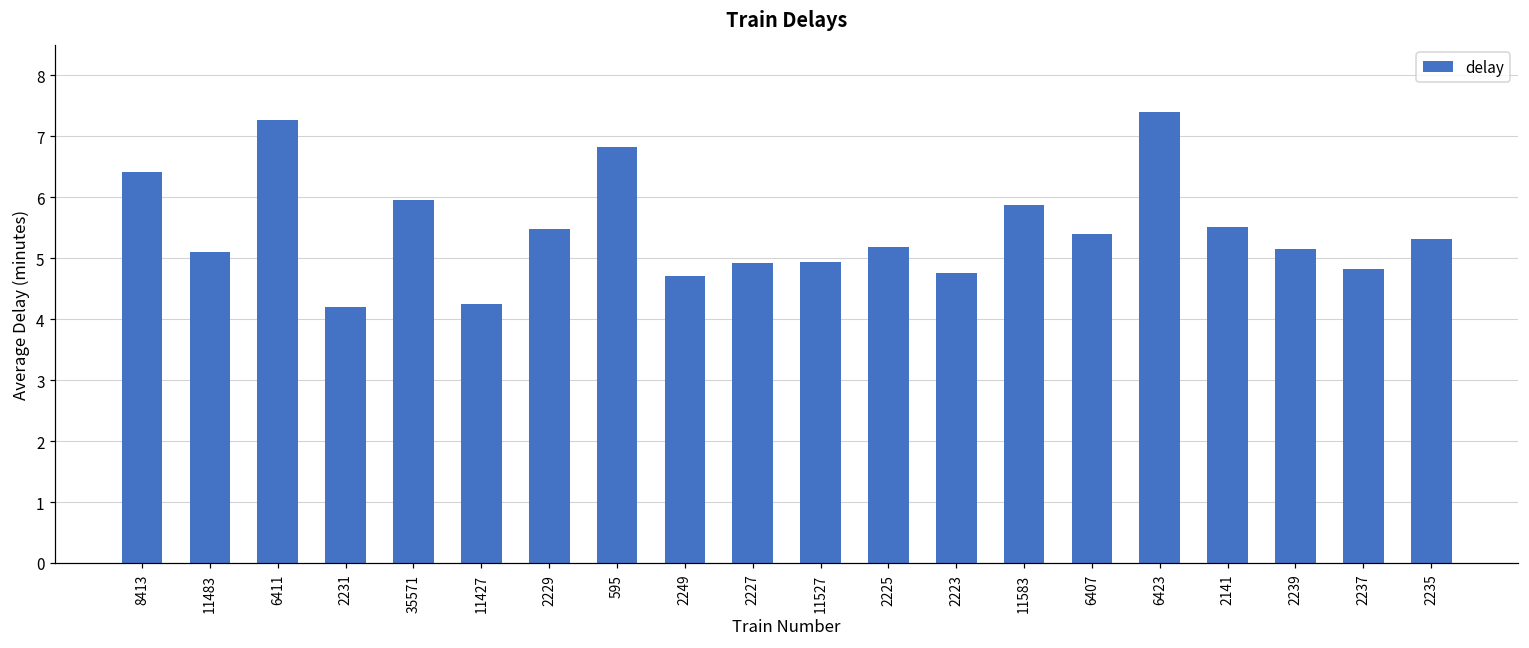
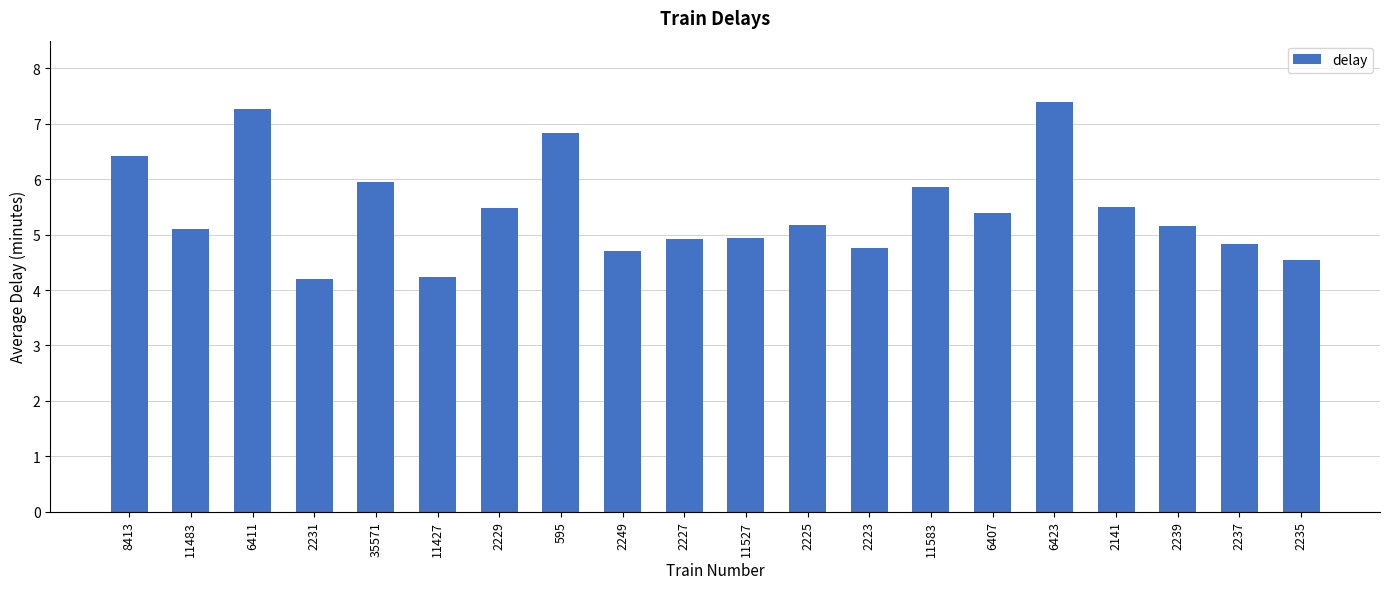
2235: 5.3 -> 4.5
